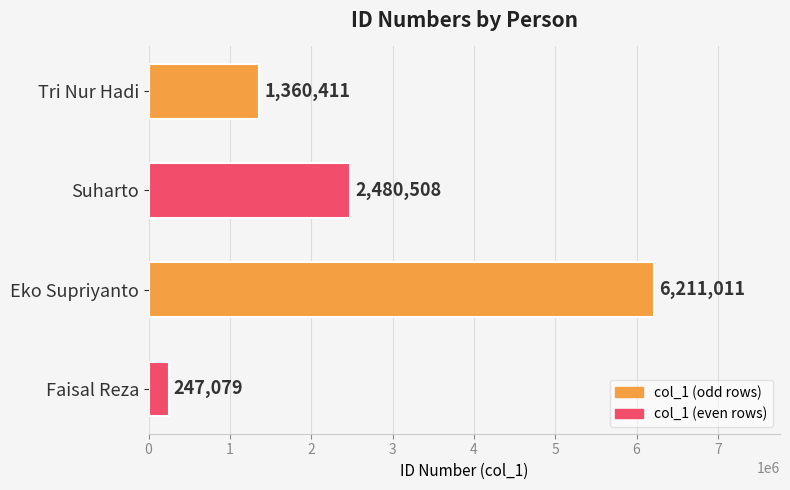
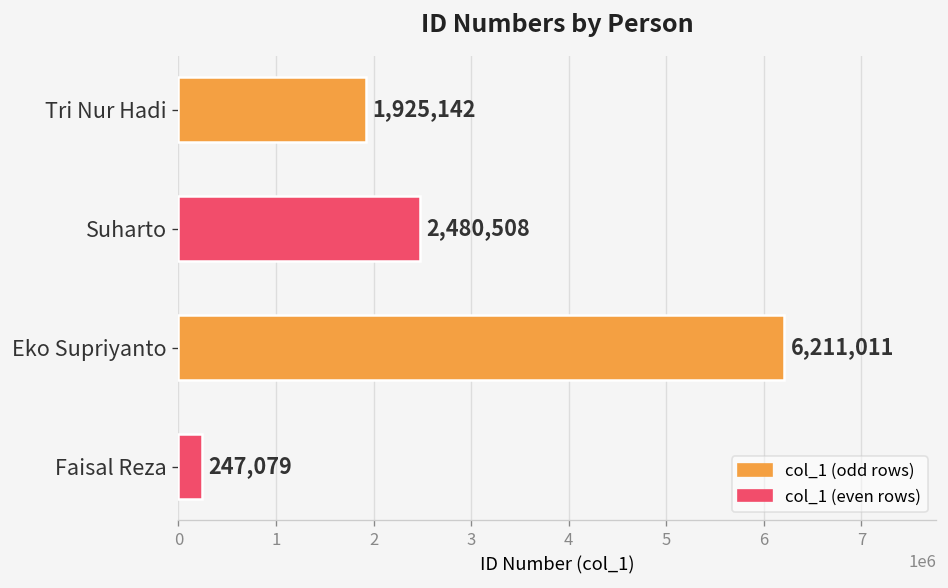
Tri Nur Hadi: 1,360,411 -> 1,925,142
